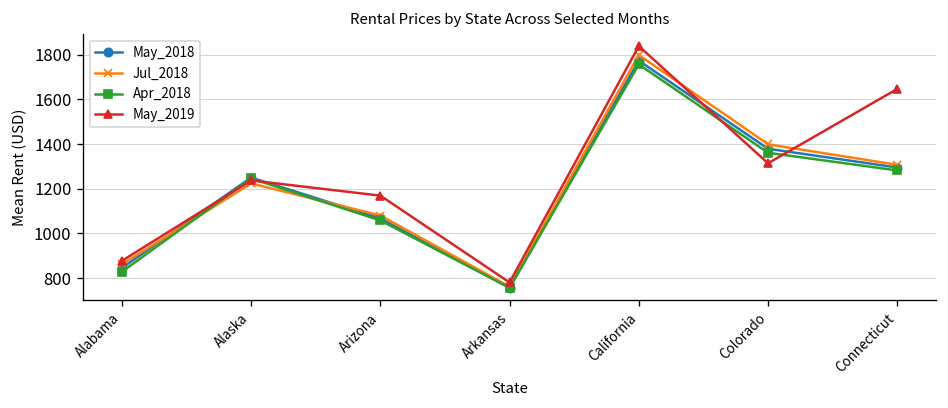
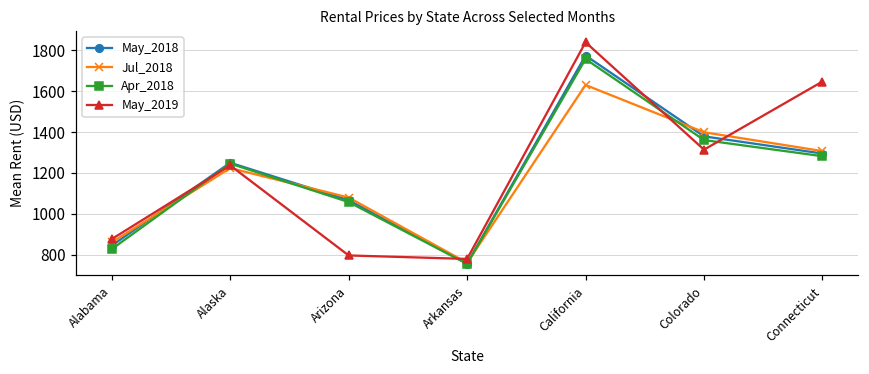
May_2019, Arizona: 1170 -> 800
Jul_2018, California: 1800 -> 1630
